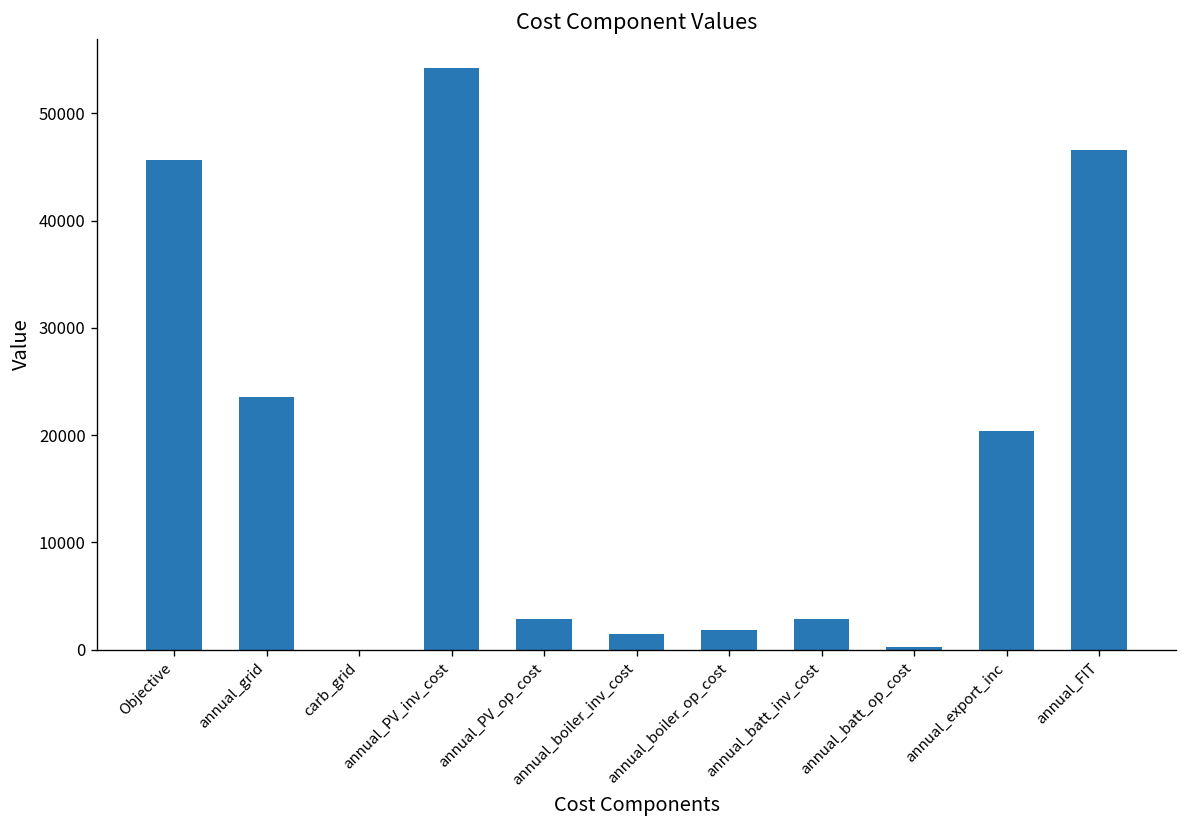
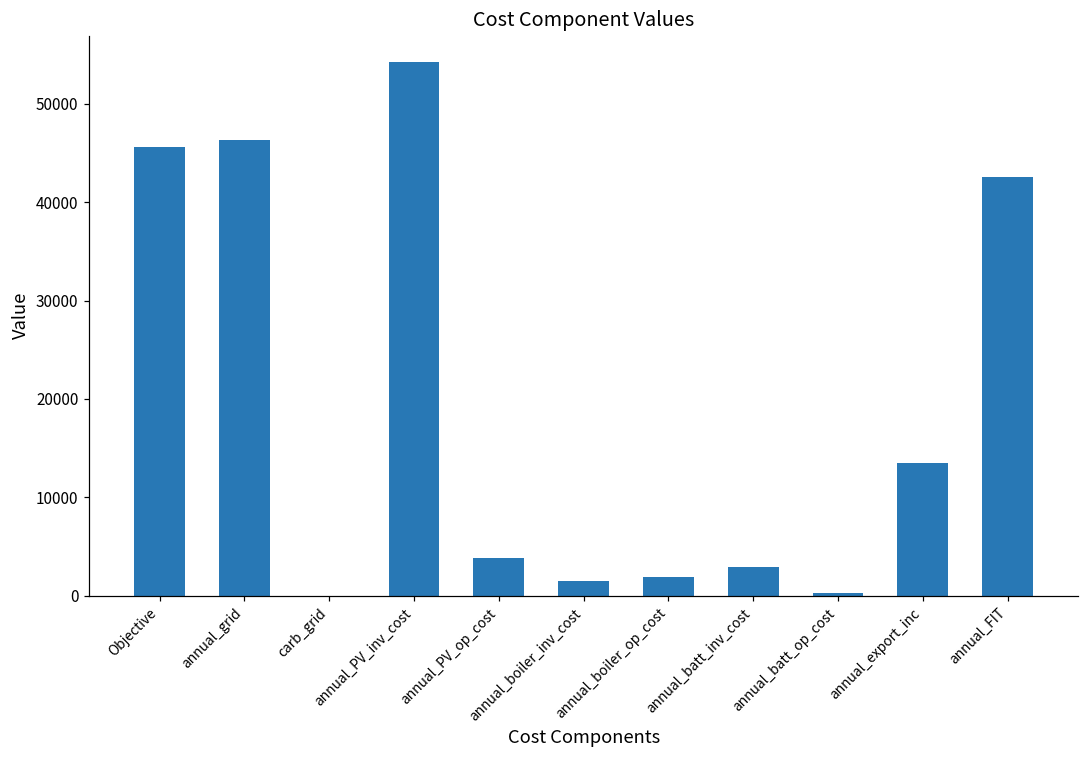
annual_grid: 24000 -> 46000
annual_PV_op_cost: 3000 -> 4000
annual_export_inc: 20000 -> 14000
annual_FIT: 47000 -> 43000
